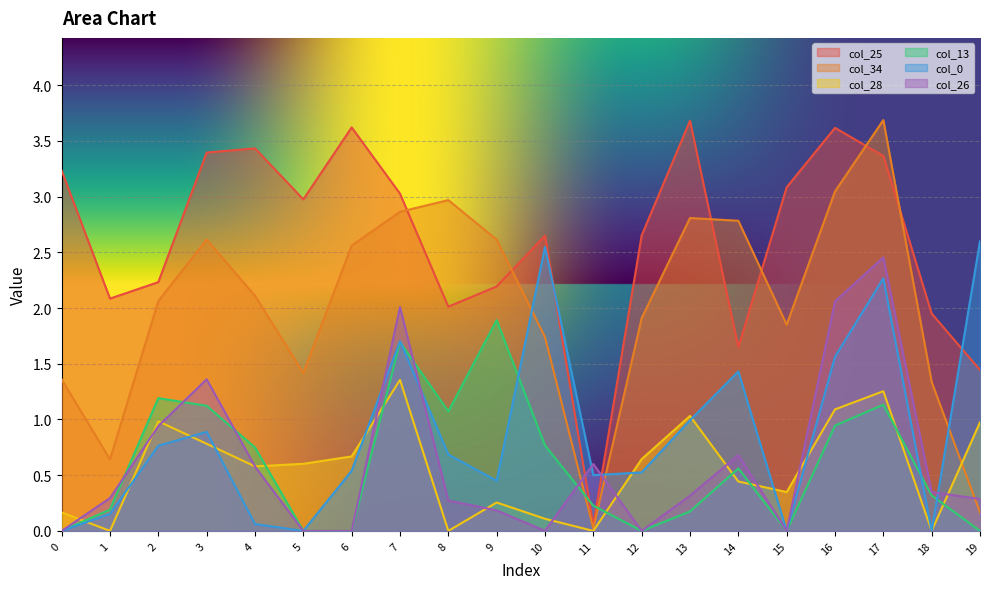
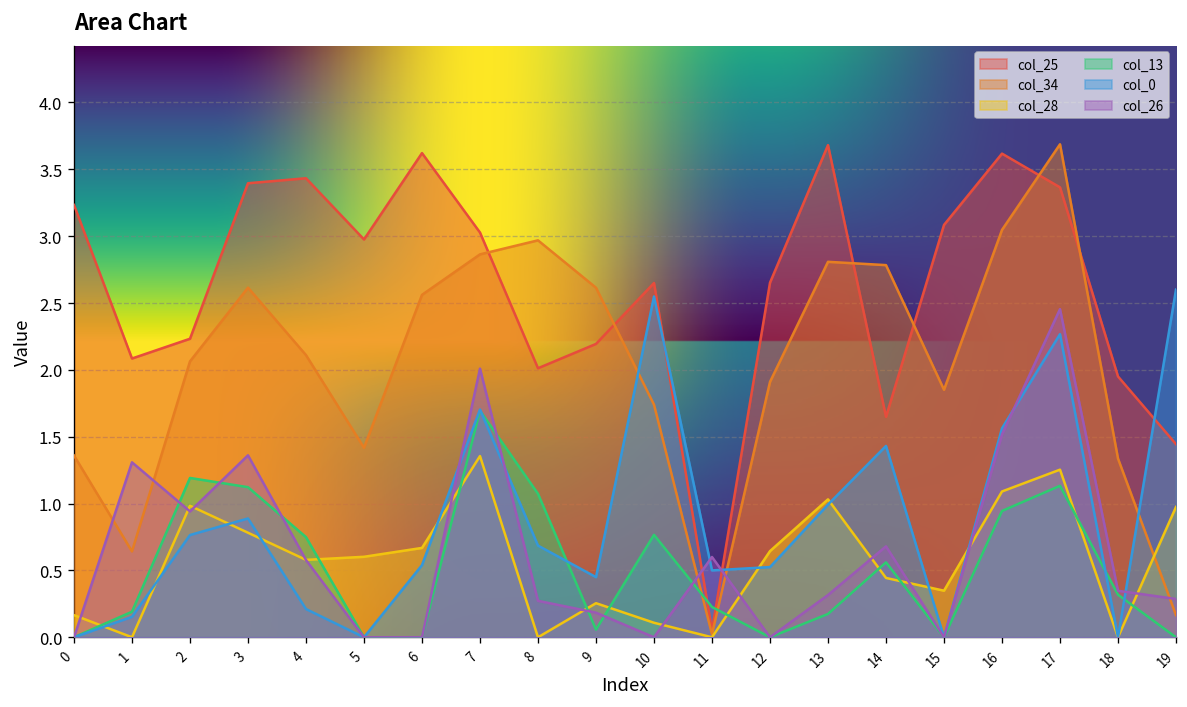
col_26, 1: 0.29 -> 1.31
col_0, 4: 0.06 -> 0.21
col_13, 9: 1.89 -> 0.06
col_26, 16: 2.06 -> 1.52
